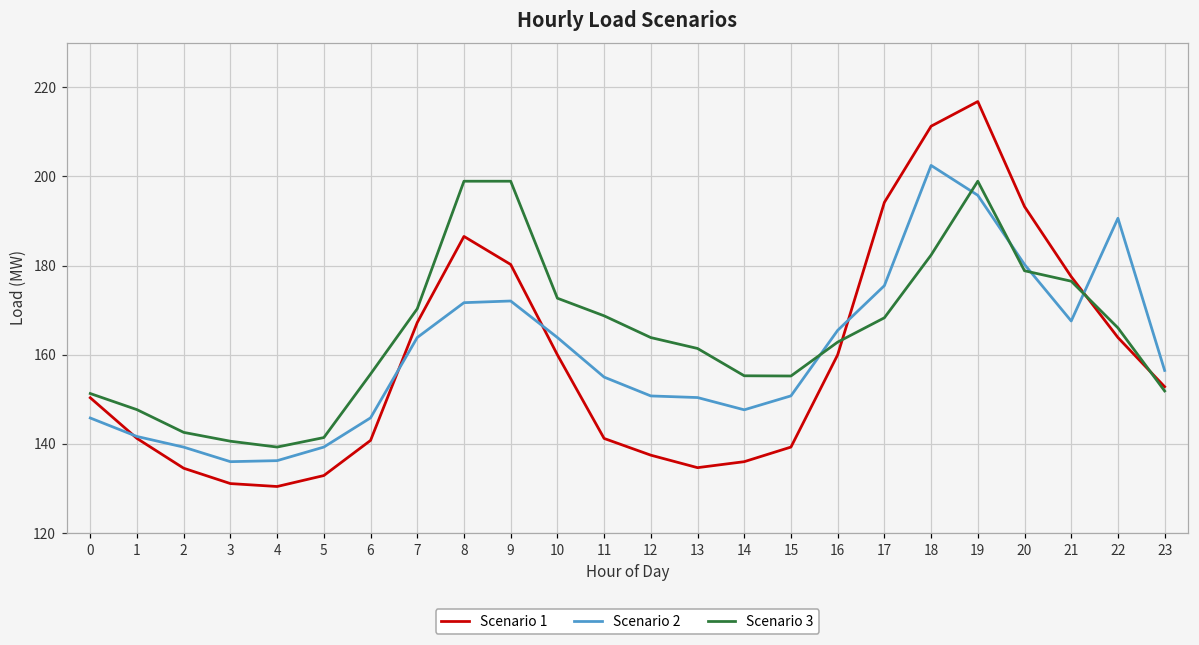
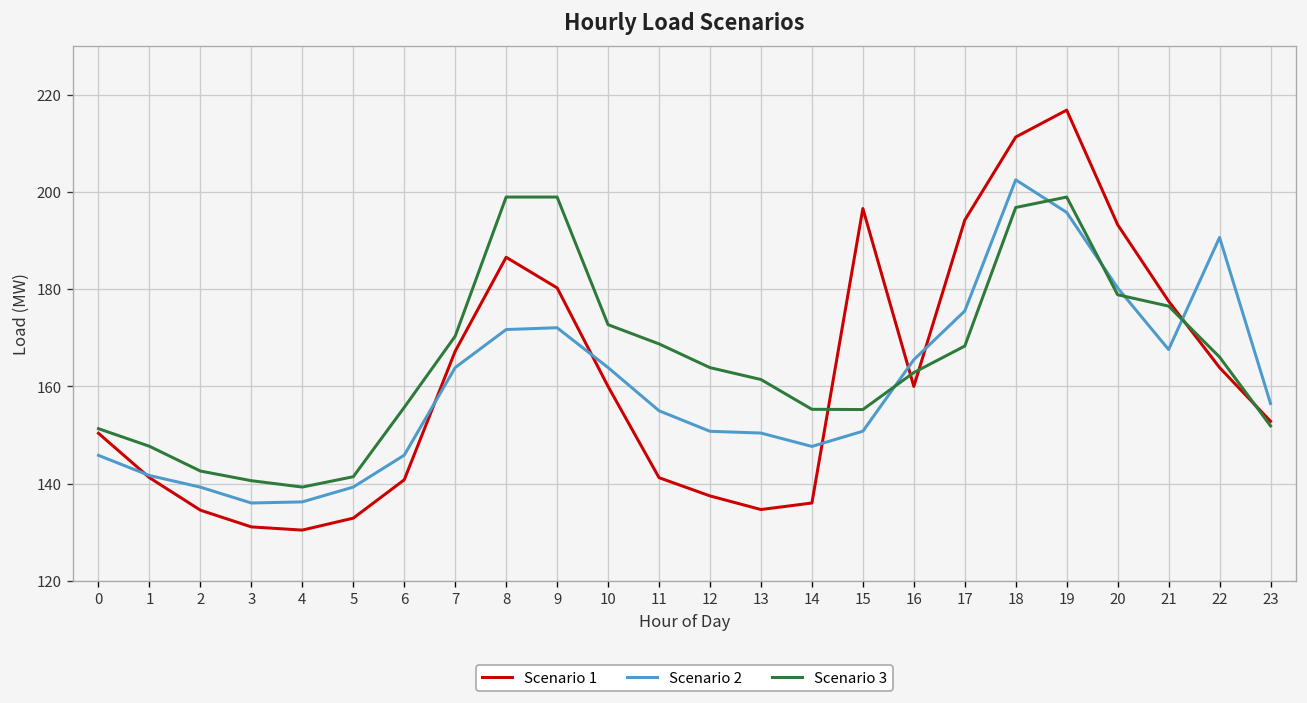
Scenario 1, 15: 139 -> 197
Scenario 3, 18: 182 -> 197
